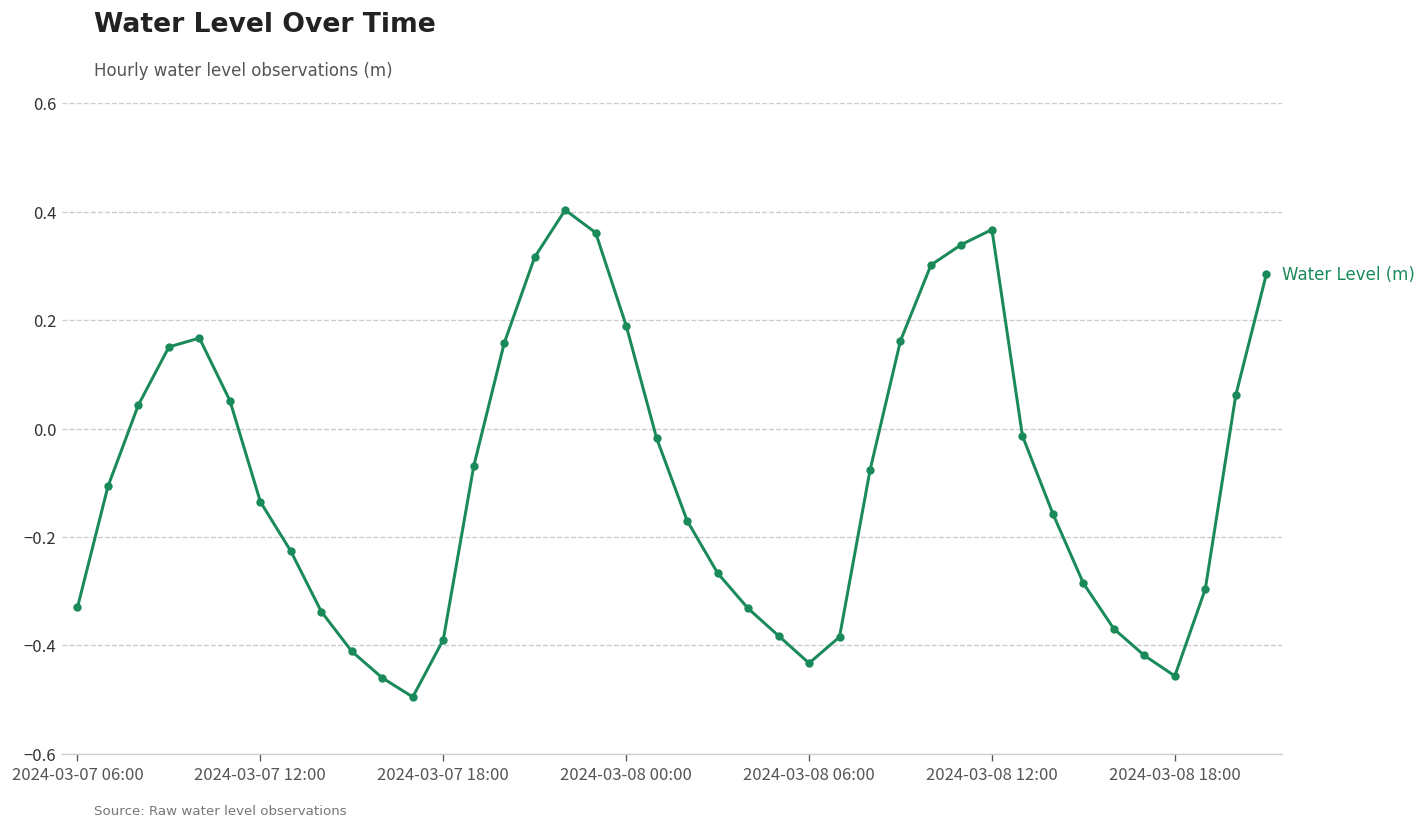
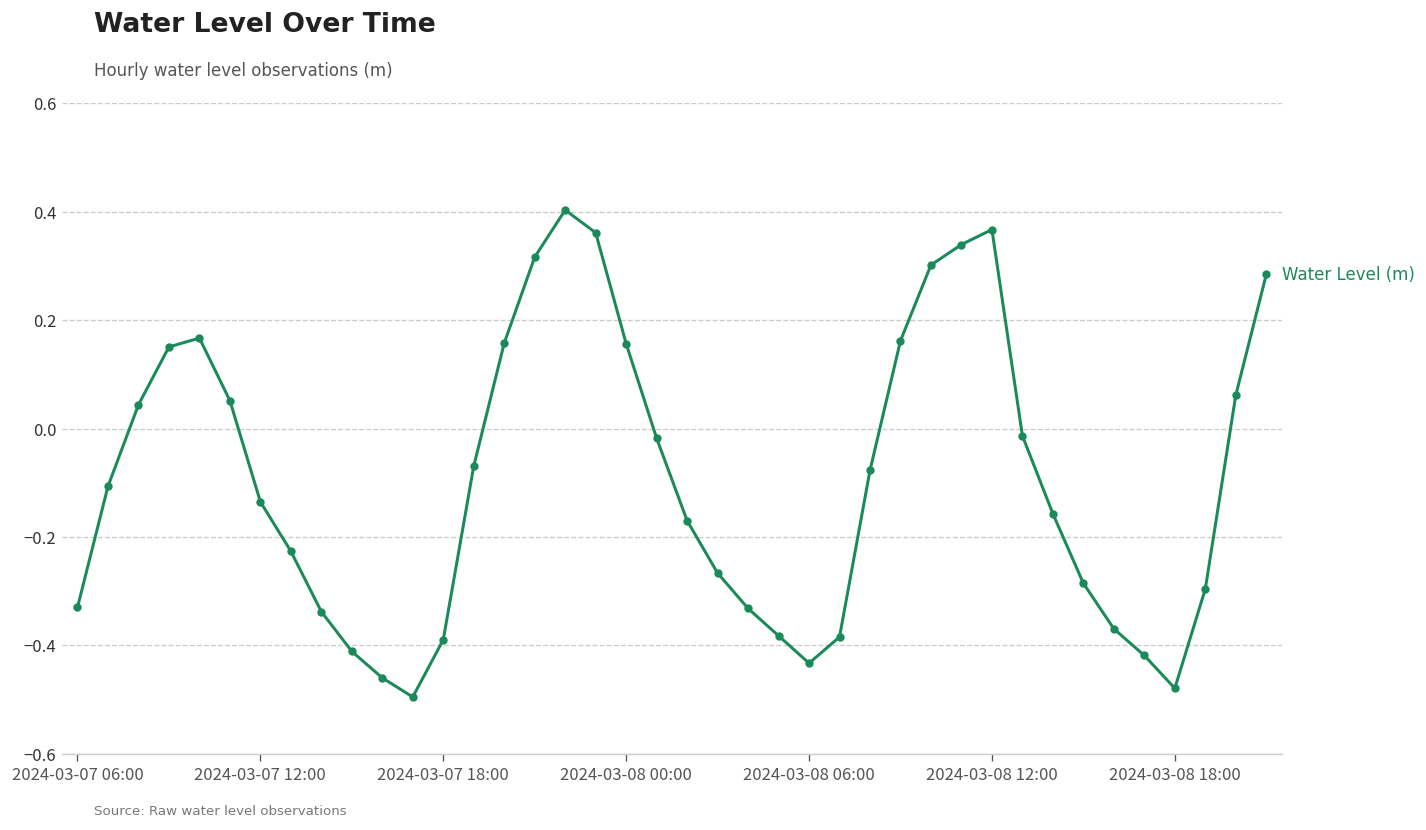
2024-03-08 00:00: 0.19 -> 0.16
2024-03-08 18:00: -0.46 -> -0.48
